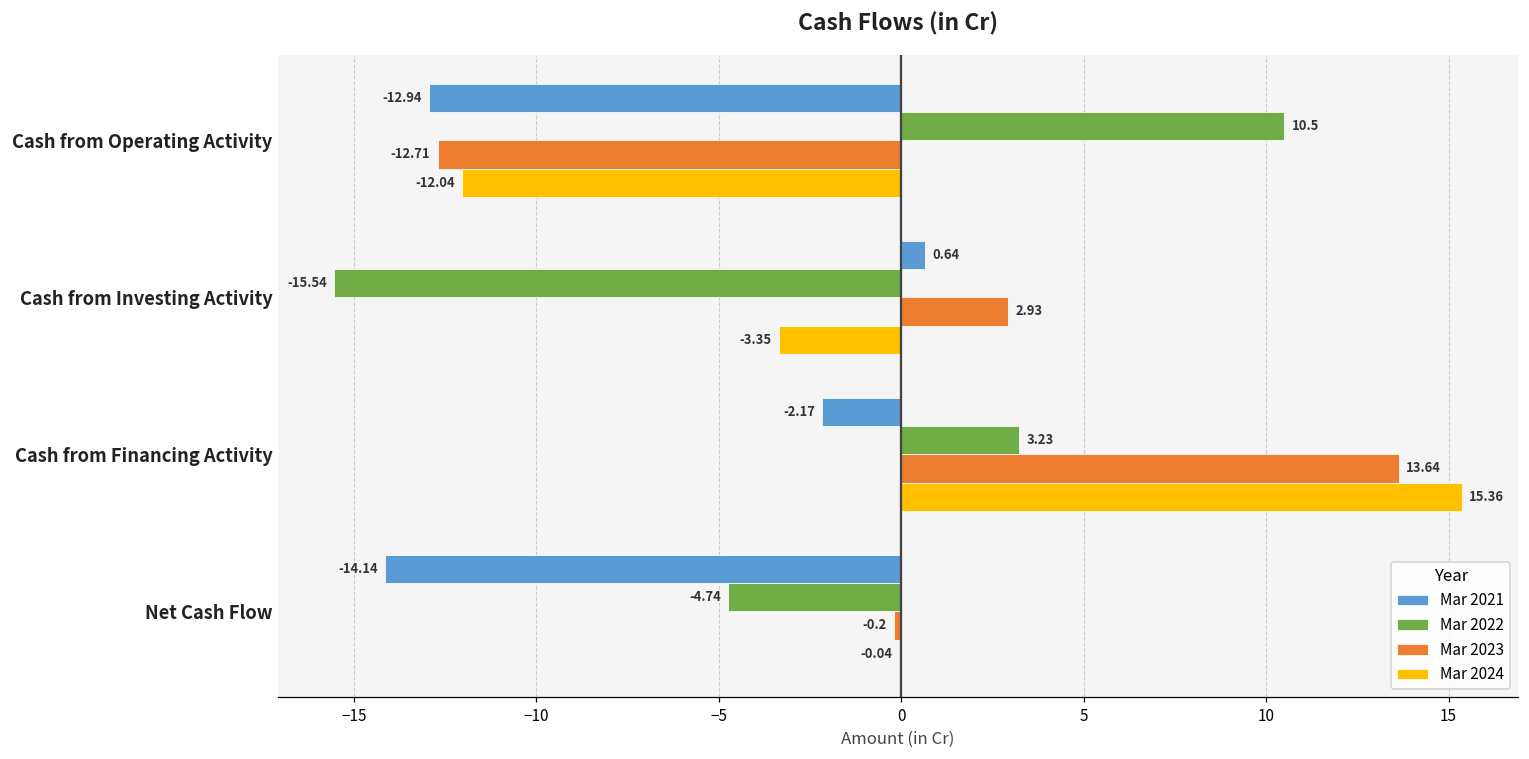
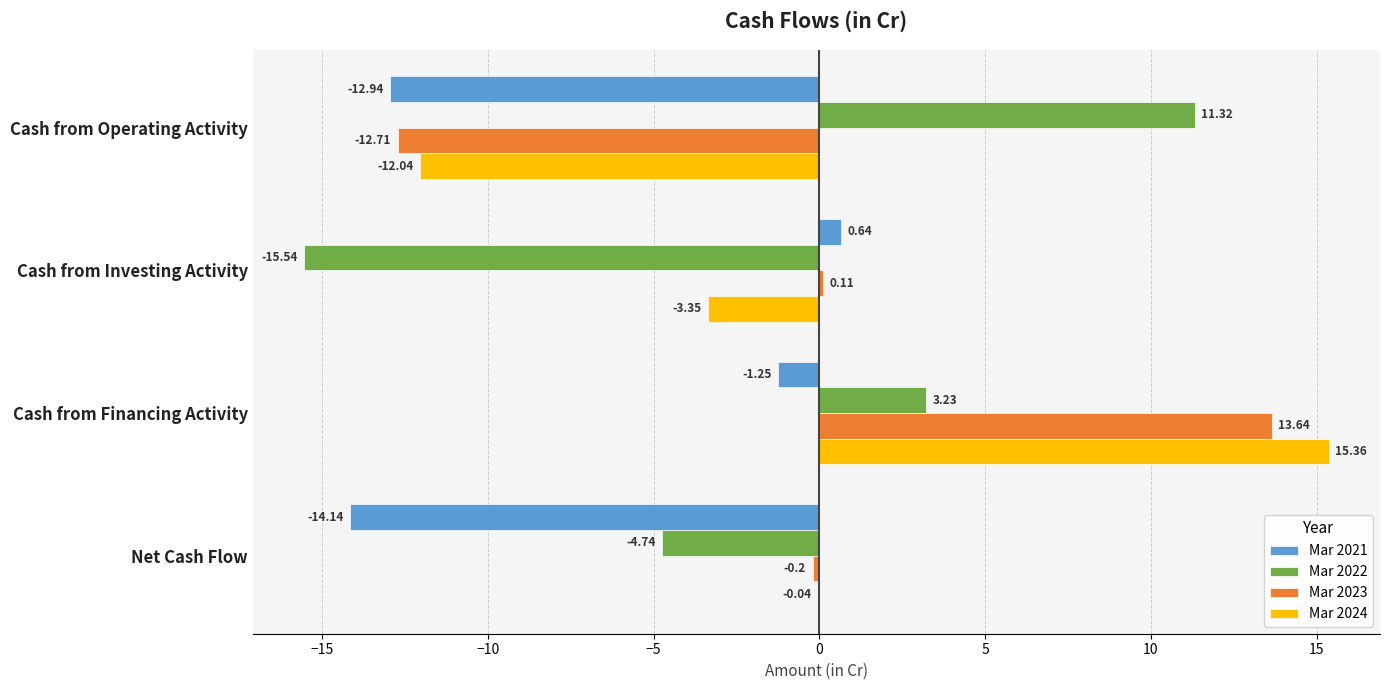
Mar 2022, Cash from Operating Activity: 10.5 -> 11.32
Mar 2023, Cash from Investing Activity: 2.93 -> 0.11
Mar 2021, Cash from Financing Activity: -2.17 -> -1.25
